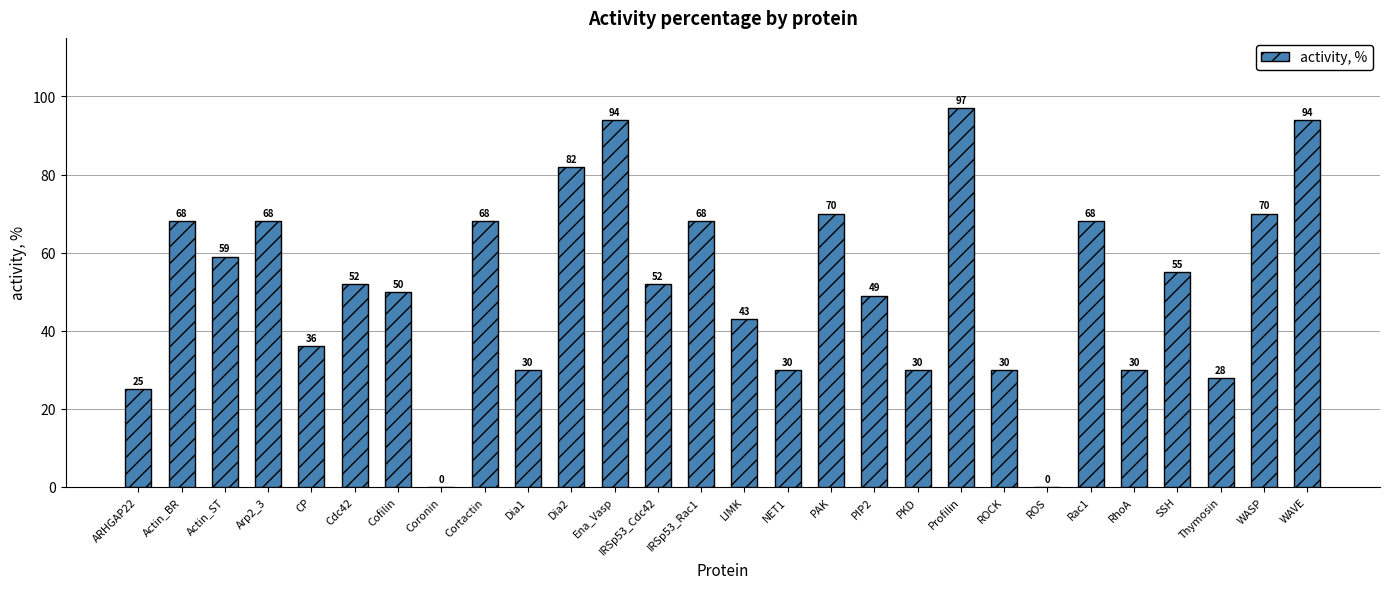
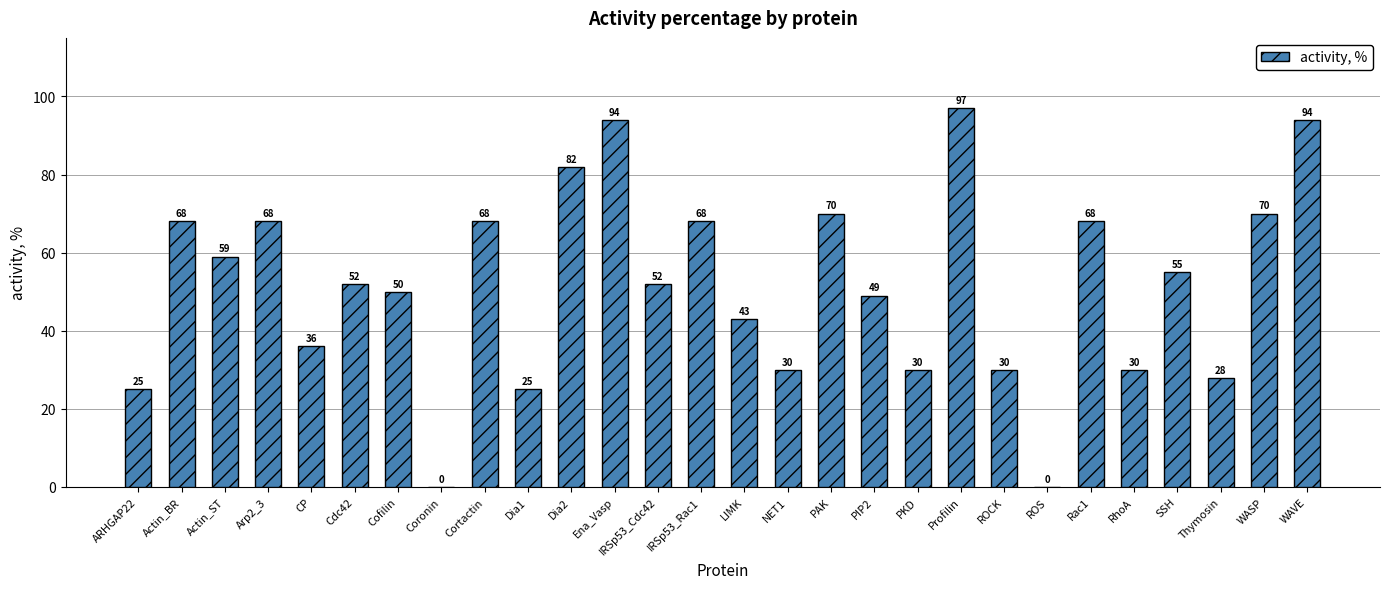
Dia1: 30 -> 25
